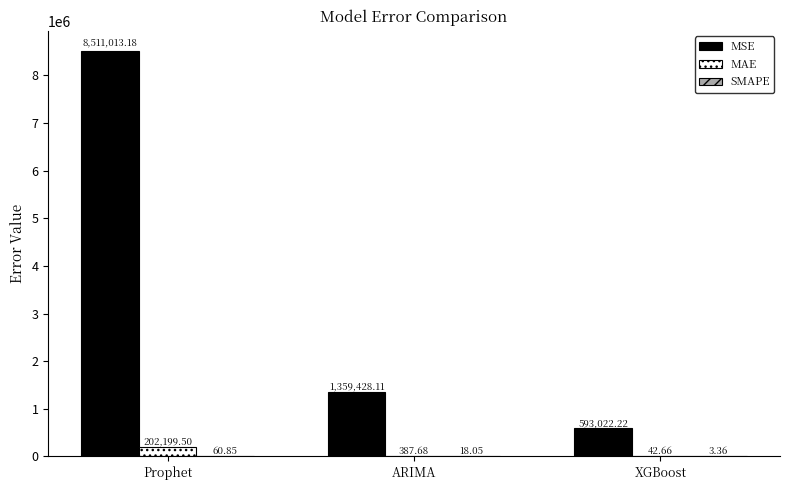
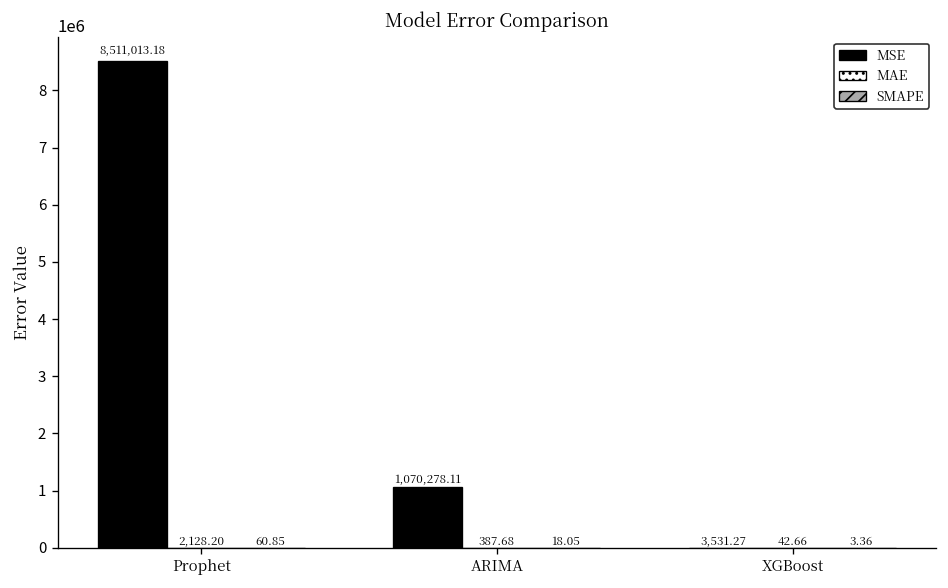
MAE, Prophet: 202,199.50 -> 2,128.20
MSE, ARIMA: 1,359,428.11 -> 1,070,278.11
MSE, XGBoost: 593,022.22 -> 3,531.27
